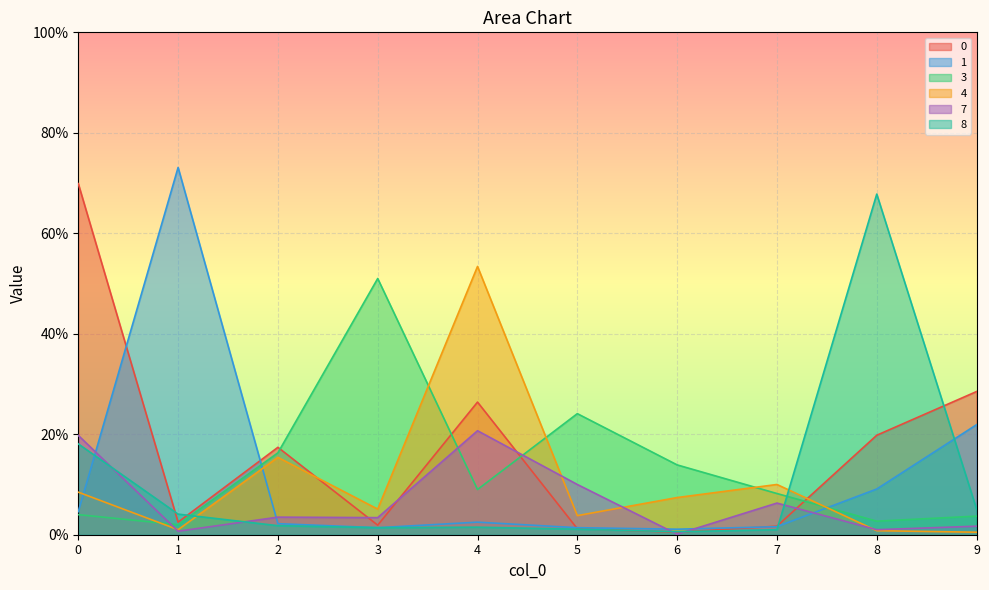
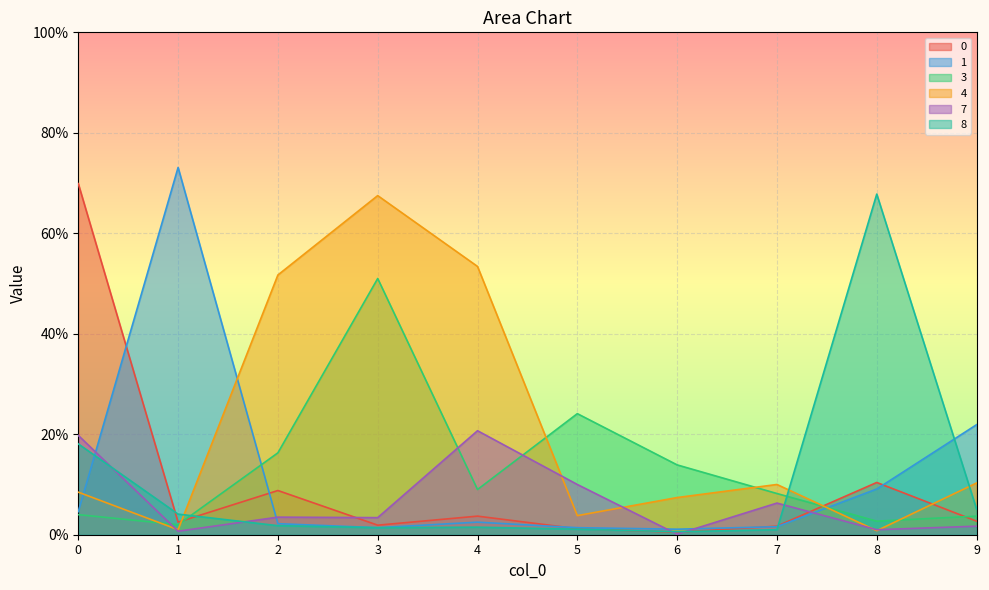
0, 2: 17% -> 9%
4, 2: 15% -> 52%
4, 3: 5% -> 68%
0, 4: 26% -> 4%
0, 8: 20% -> 10%
0, 9: 28% -> 3%
4, 9: 1% -> 10%
